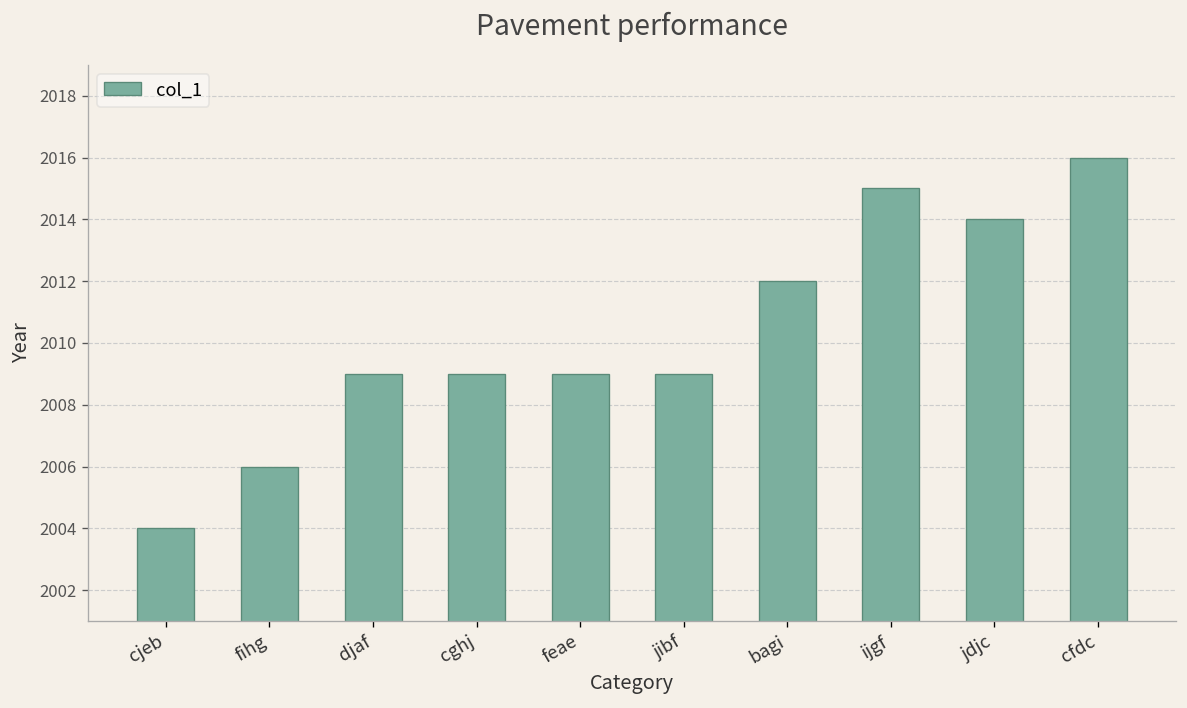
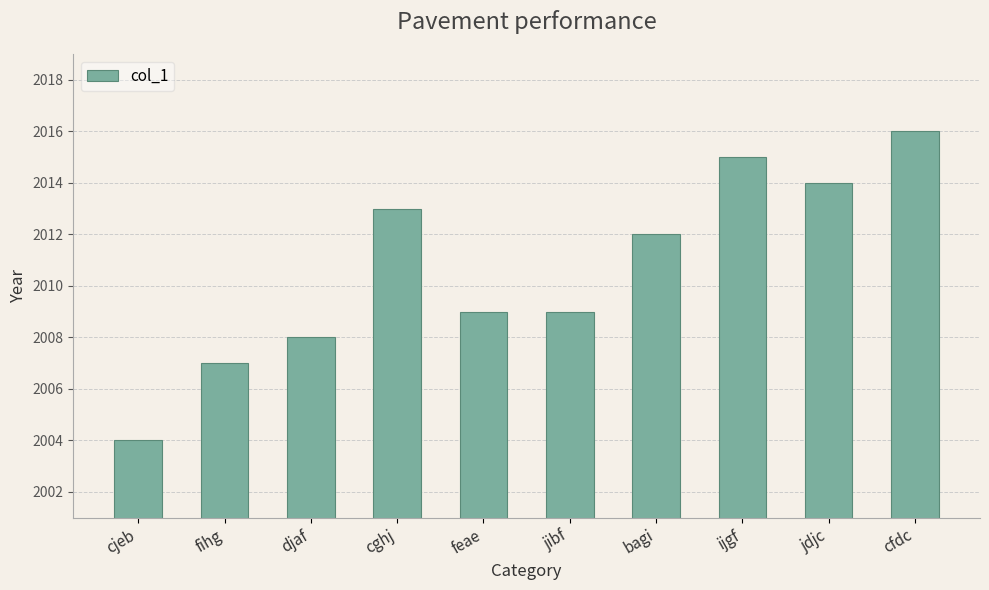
fihg: 2006 -> 2007
djaf: 2009 -> 2008
cghj: 2009 -> 2013
